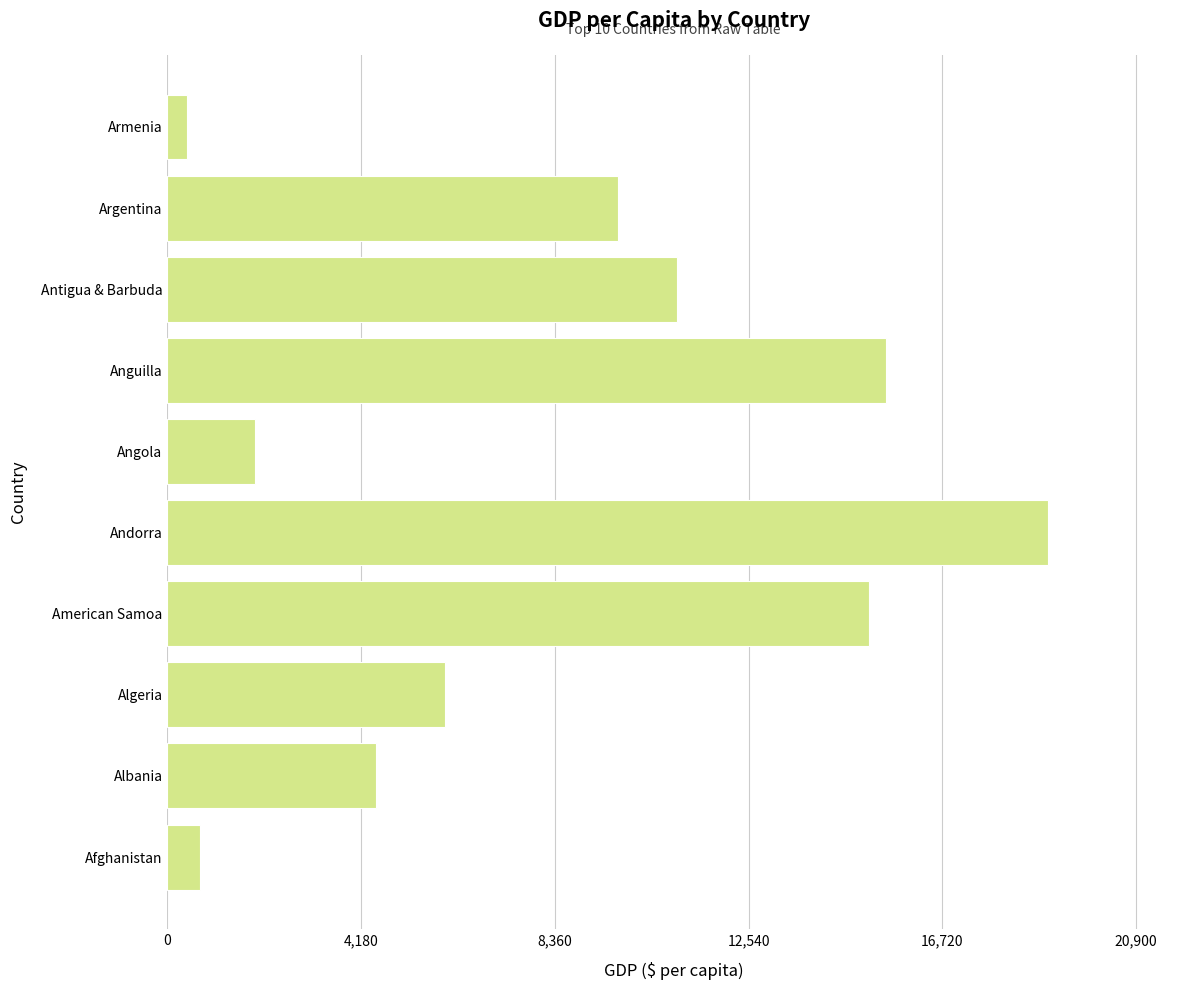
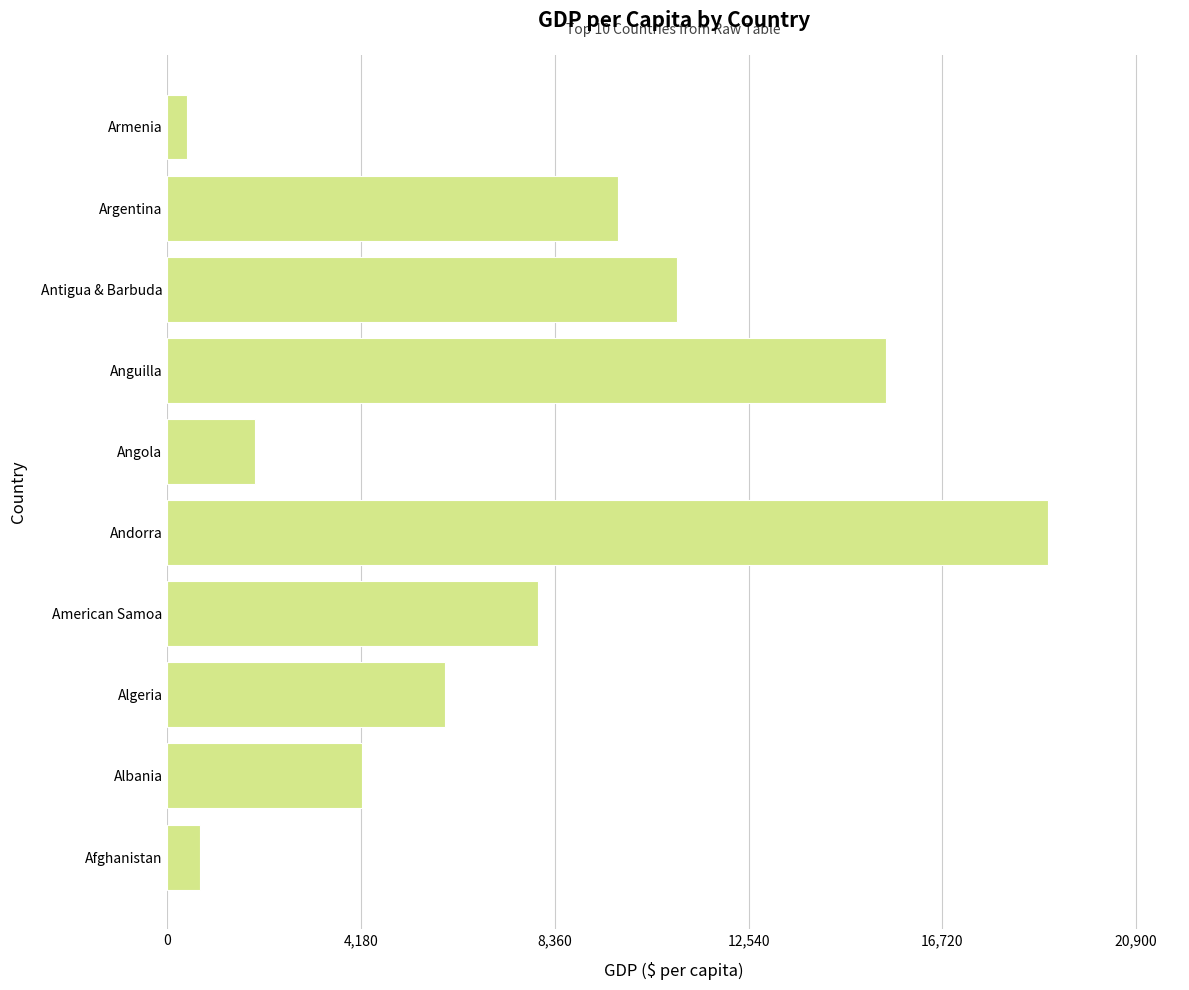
American Samoa: 15,100 -> 8,000
Albania: 4,500 -> 4,200
